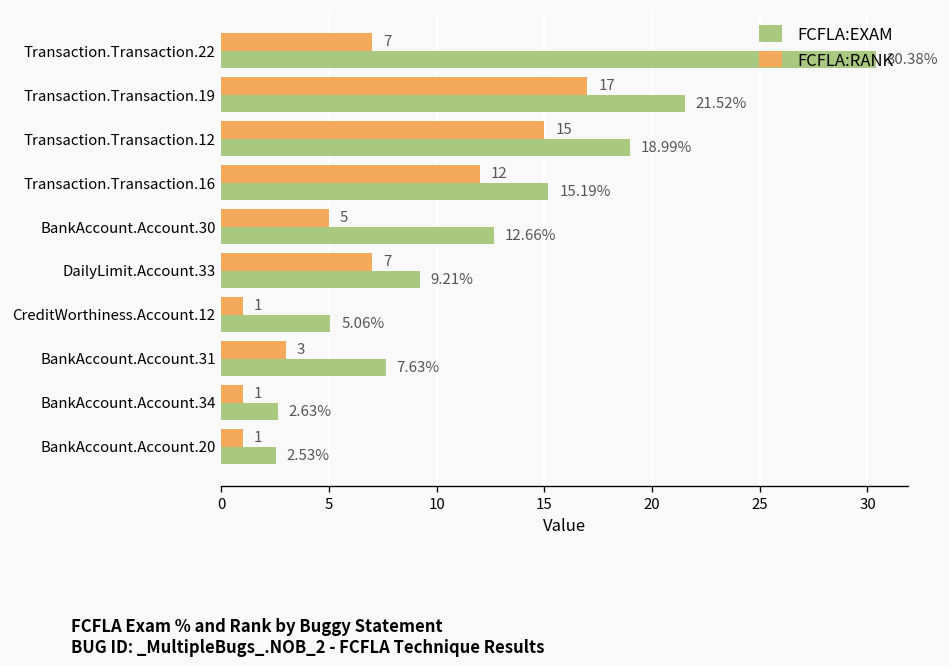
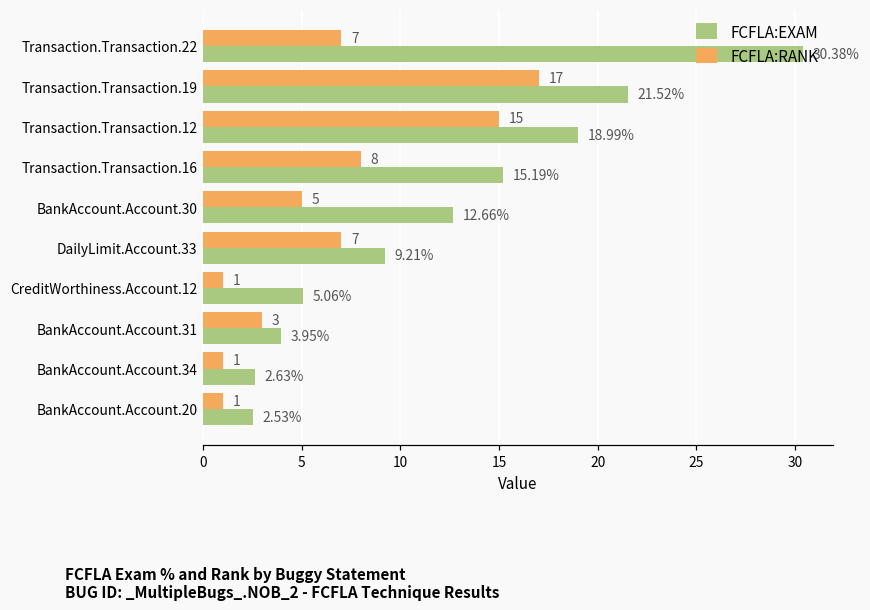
FCFLA:RANK, Transaction.Transaction.16: 12 -> 8
FCFLA:EXAM, BankAccount.Account.31: 7.63% -> 3.95%
